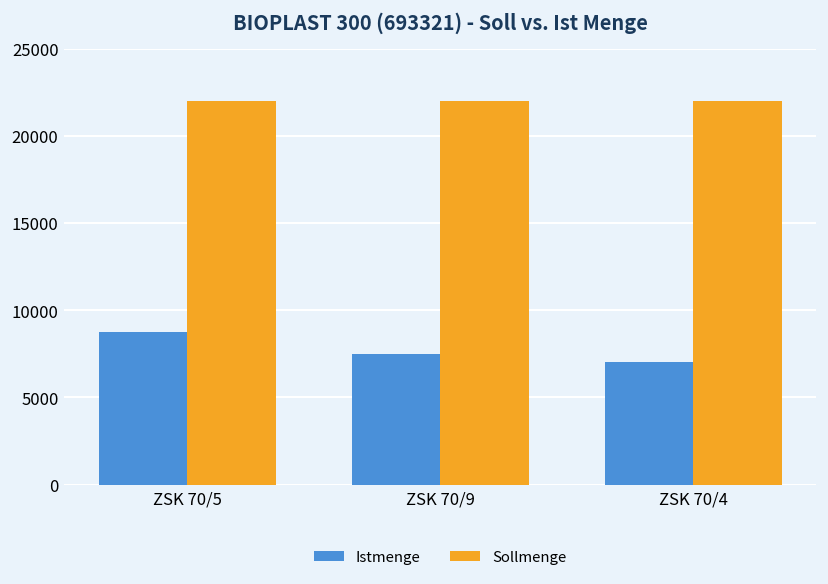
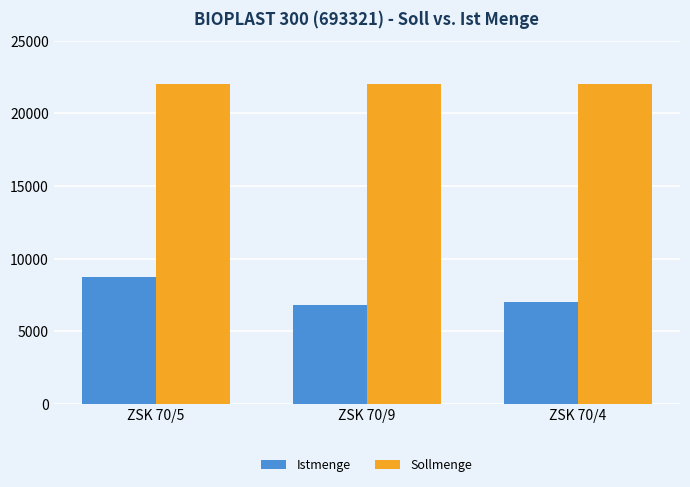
Istmenge, ZSK 70/9: 7500 -> 6900
